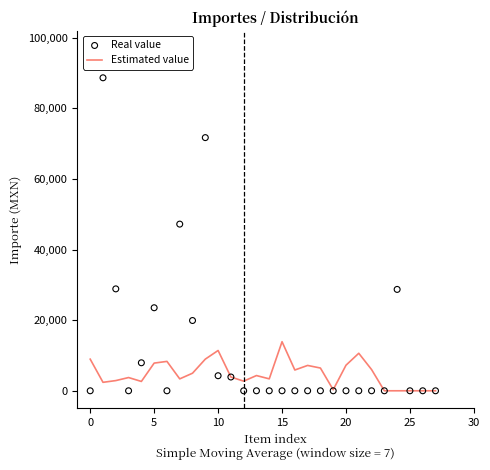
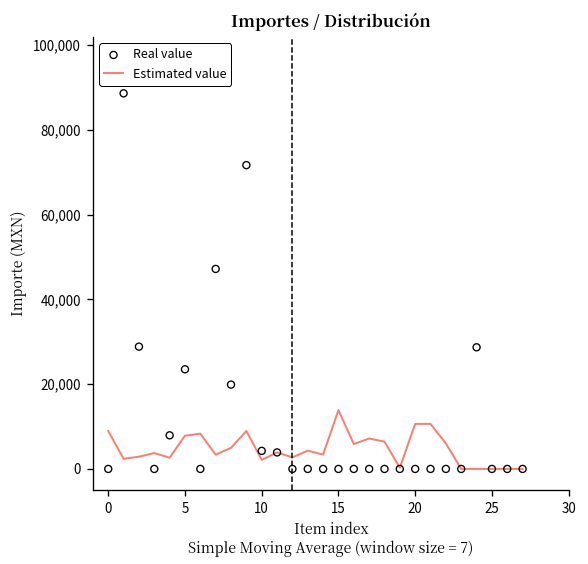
Estimated value, 10: 11,000 -> 2,000
Estimated value, 20: 7,000 -> 11,000
